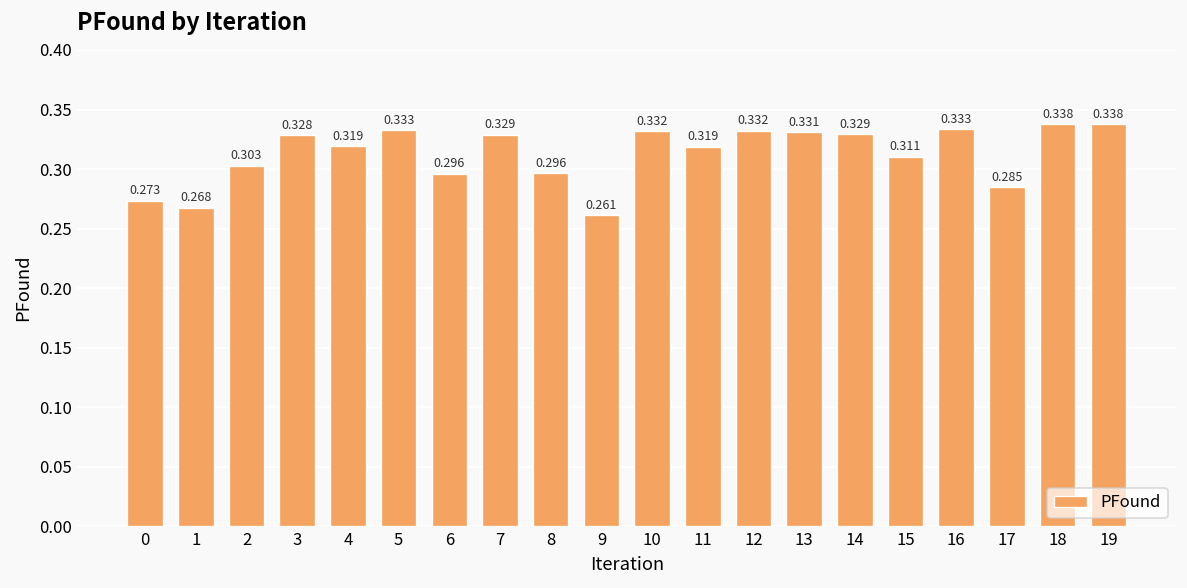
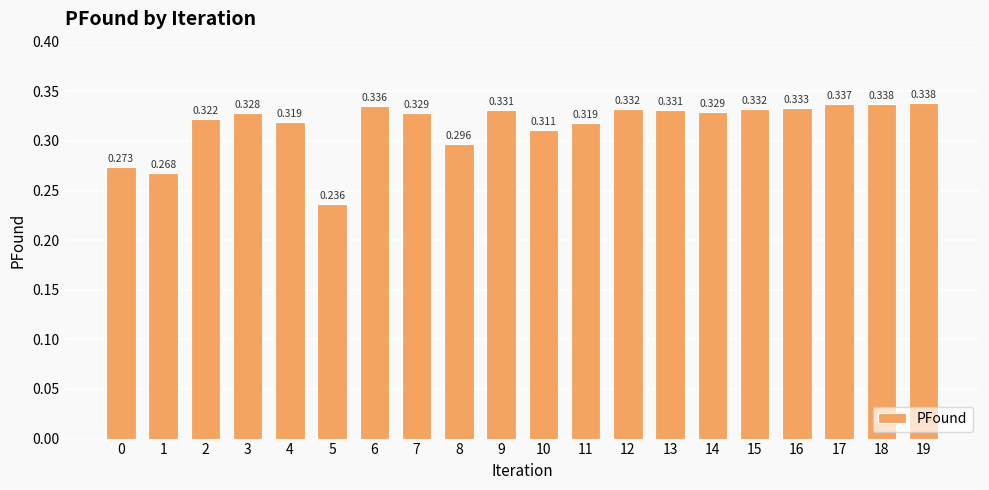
2: 0.303 -> 0.322
5: 0.333 -> 0.236
6: 0.296 -> 0.336
9: 0.261 -> 0.331
10: 0.332 -> 0.311
15: 0.311 -> 0.332
17: 0.285 -> 0.337
